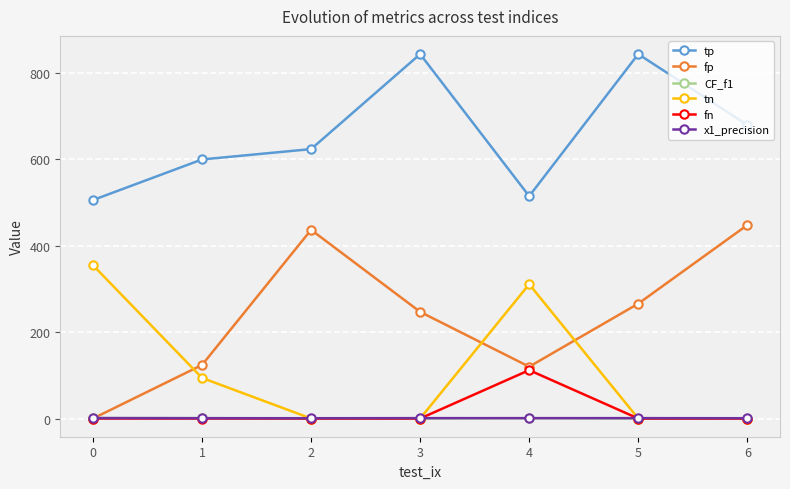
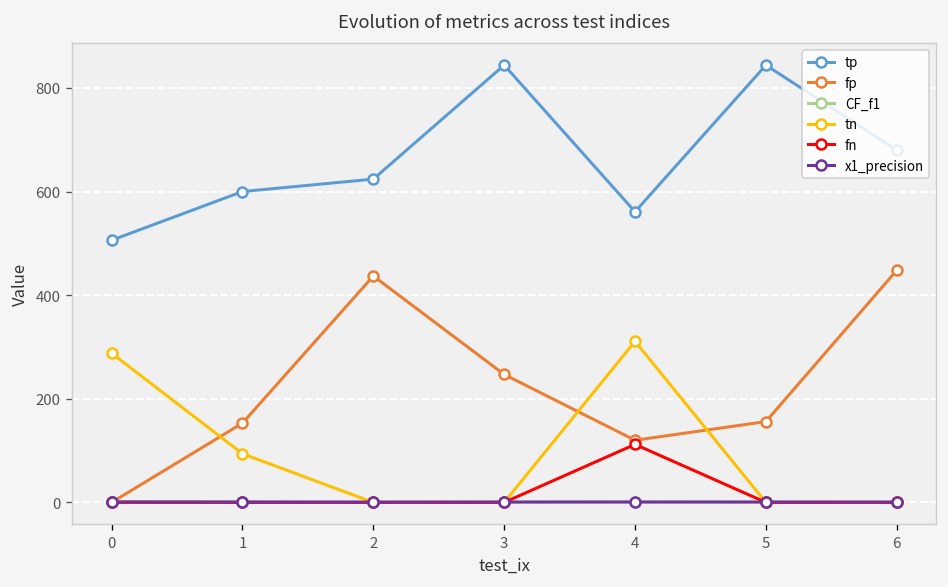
tn, 0: 360 -> 290
fp, 1: 120 -> 150
tp, 4: 520 -> 560
fp, 5: 270 -> 160
